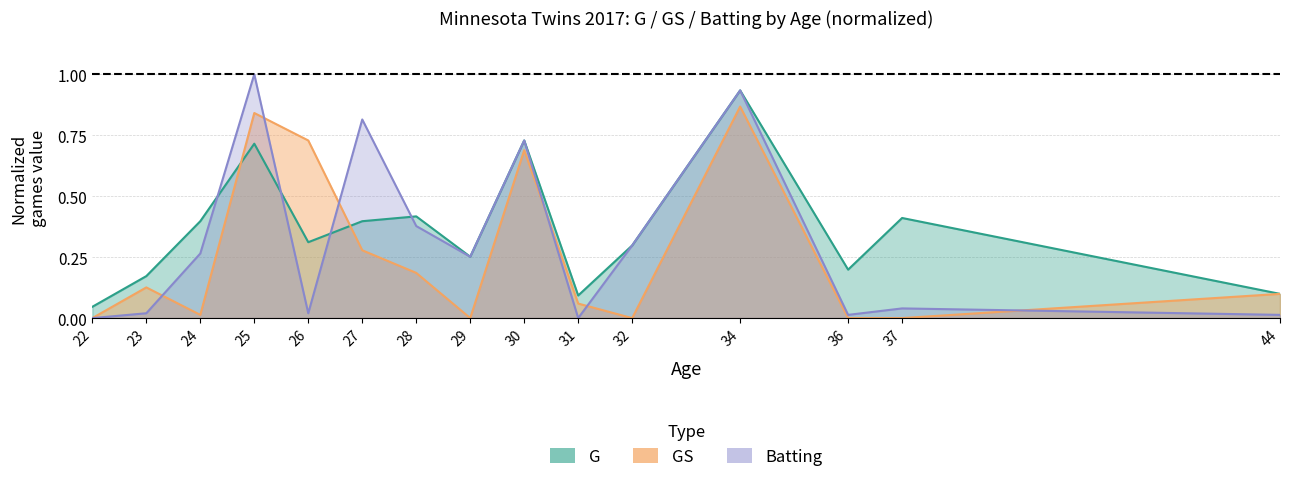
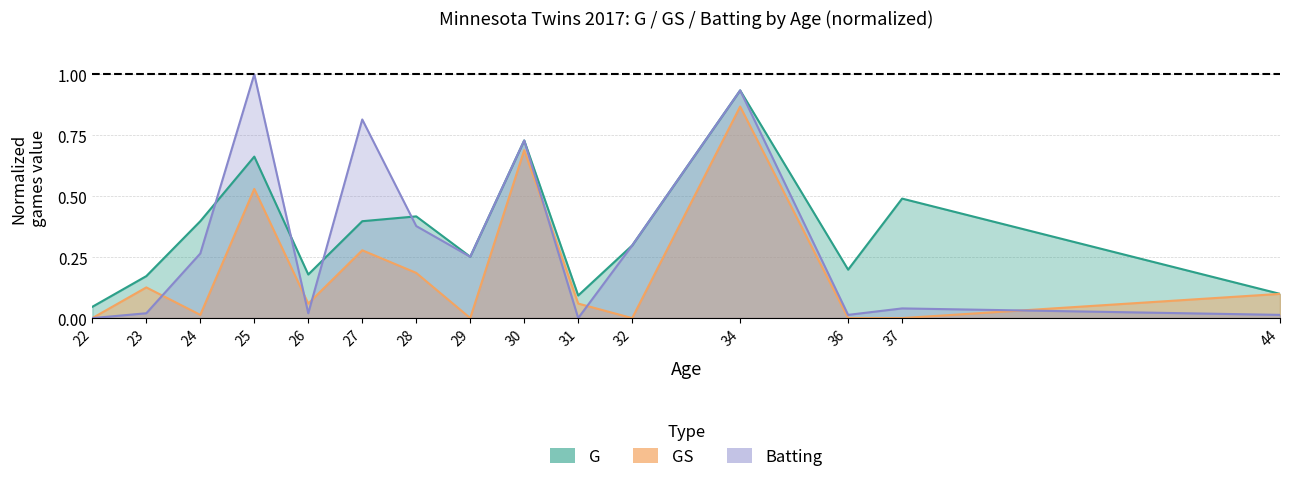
G, 25: 0.72 -> 0.66
GS, 25: 0.84 -> 0.53
G, 26: 0.31 -> 0.18
GS, 26: 0.73 -> 0.06
G, 37: 0.41 -> 0.49
